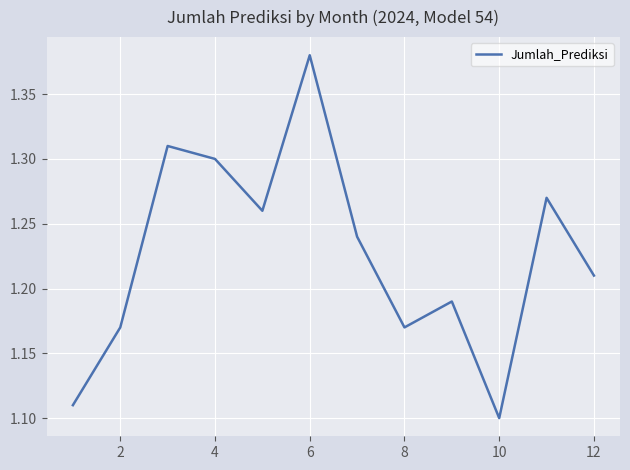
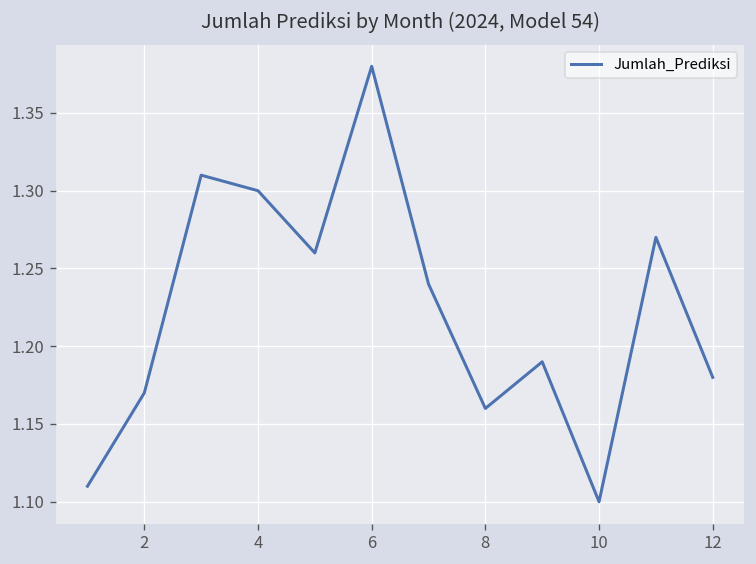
8: 1.17 -> 1.16
12: 1.21 -> 1.18
